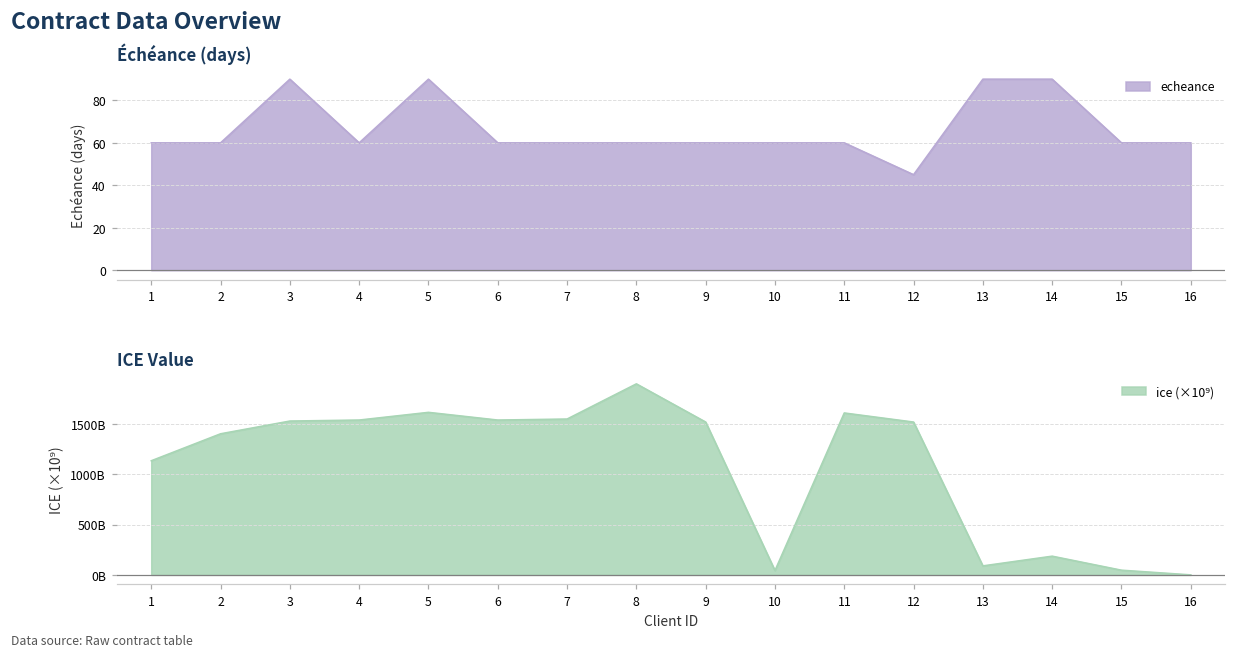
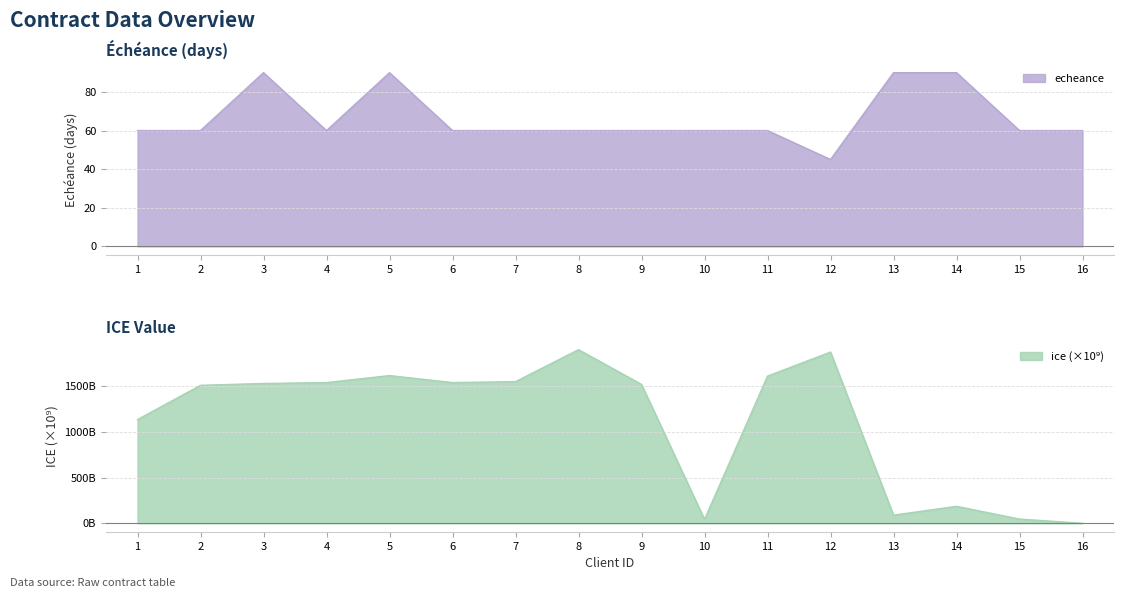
ICE Value, 2: 1400000000000 -> 1500000000000
ICE Value, 12: 1500000000000 -> 1900000000000
